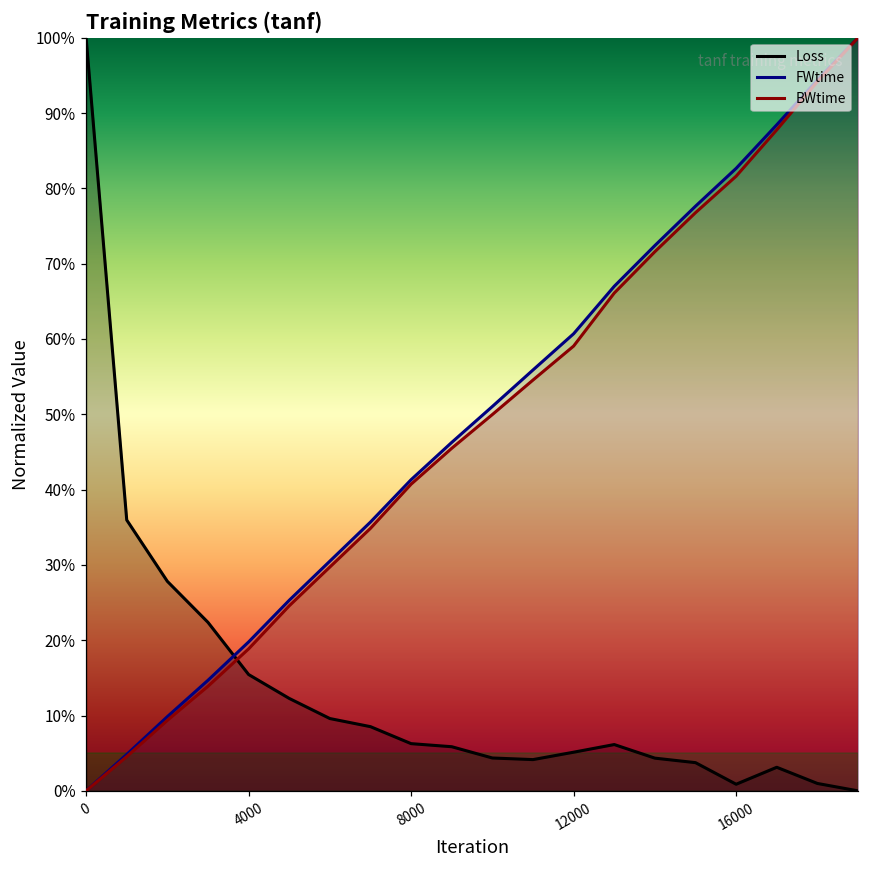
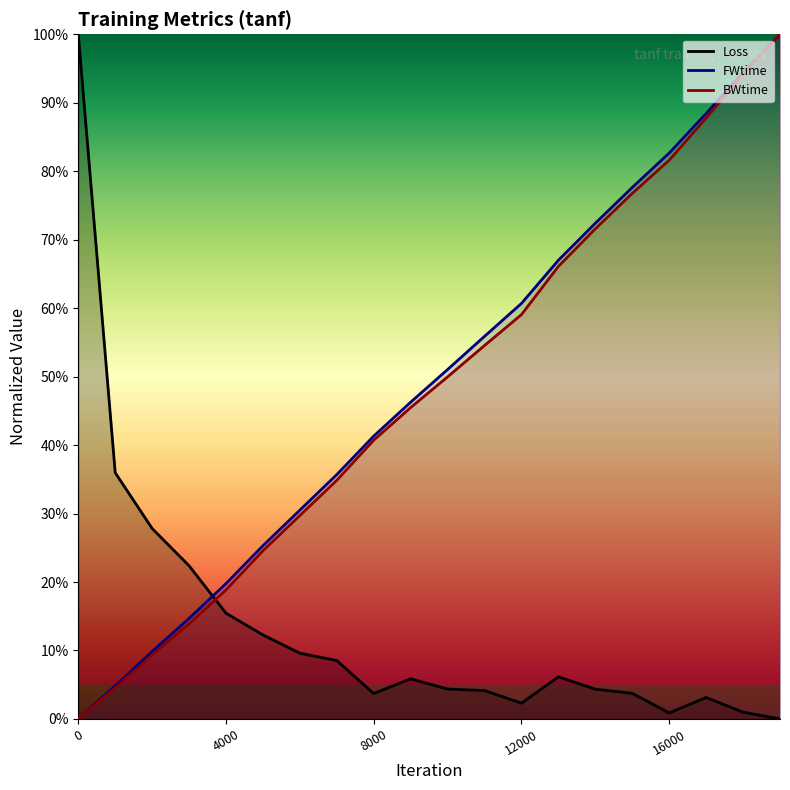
Loss, 8000: 6% -> 4%
Loss, 12000: 5% -> 2%
